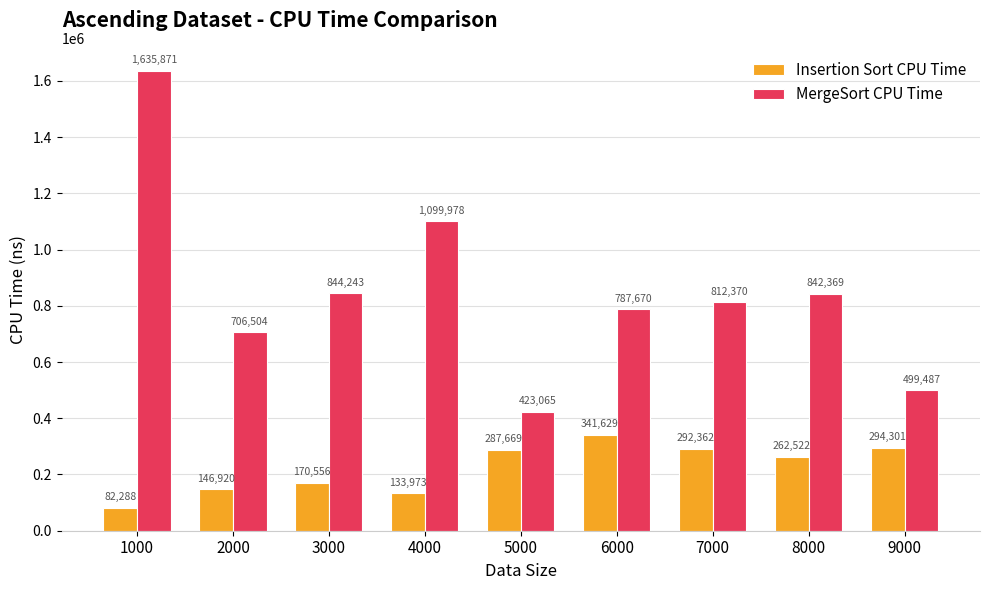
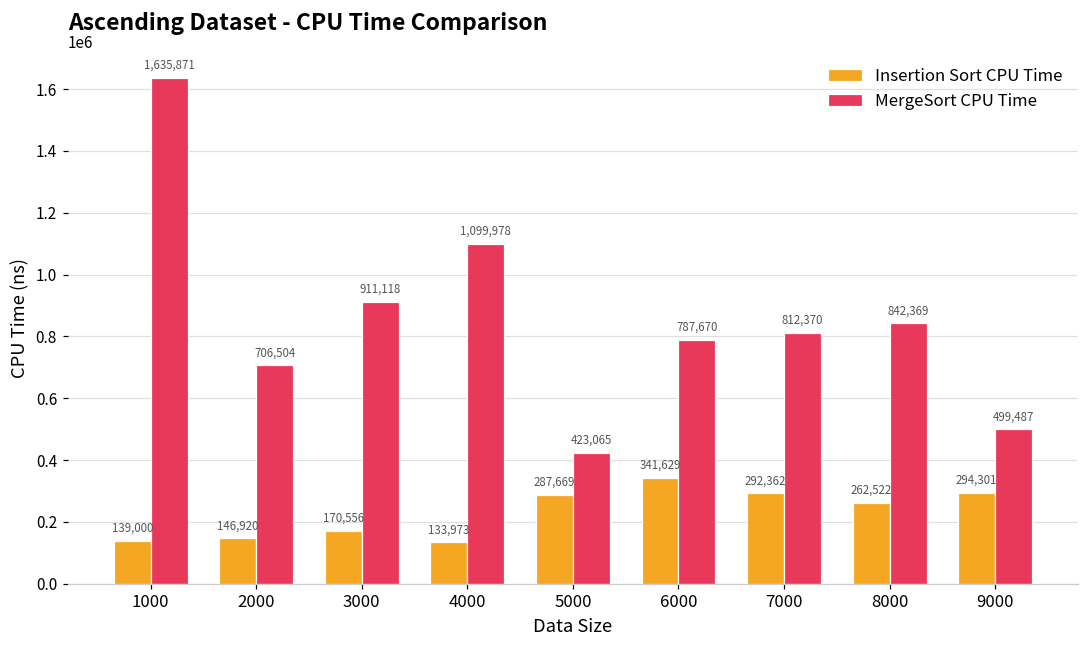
Insertion Sort CPU Time, 1000: 82,288 -> 139,000
MergeSort CPU Time, 3000: 844,243 -> 911,118
